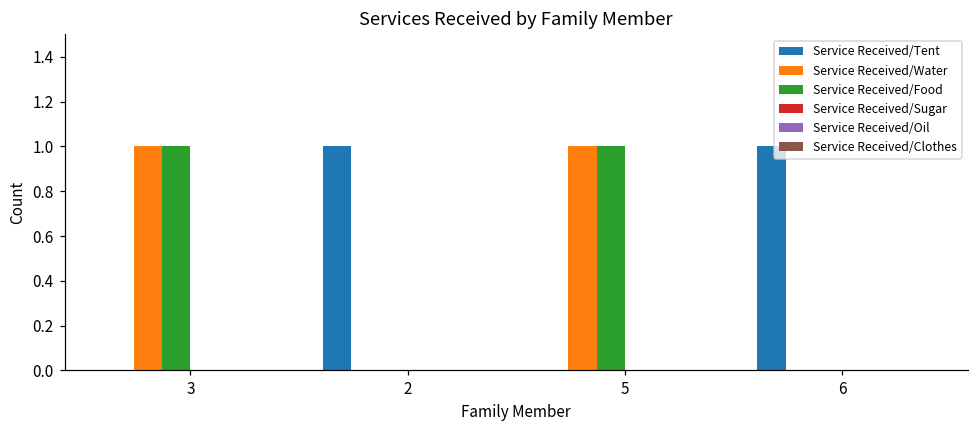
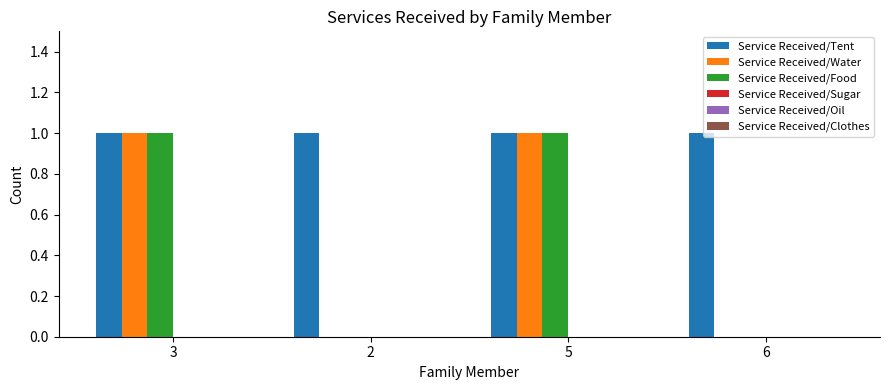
Service Received/Tent, 3: 0 -> 1
Service Received/Tent, 5: 0 -> 1
